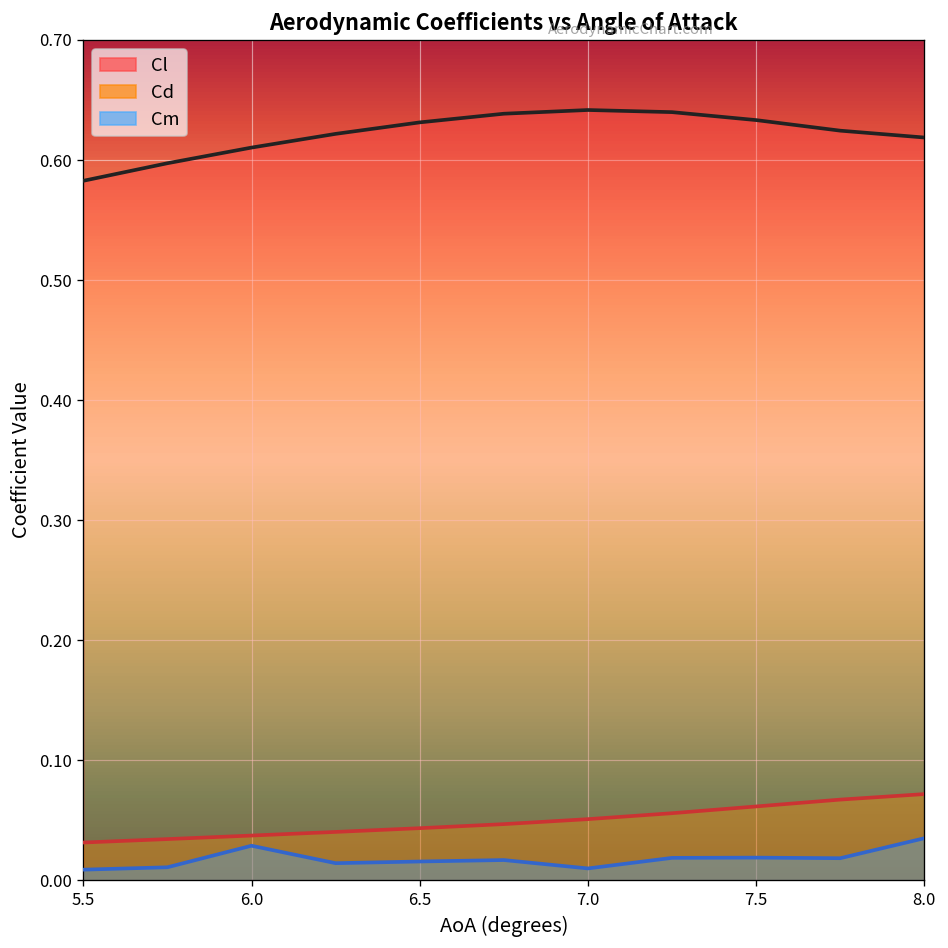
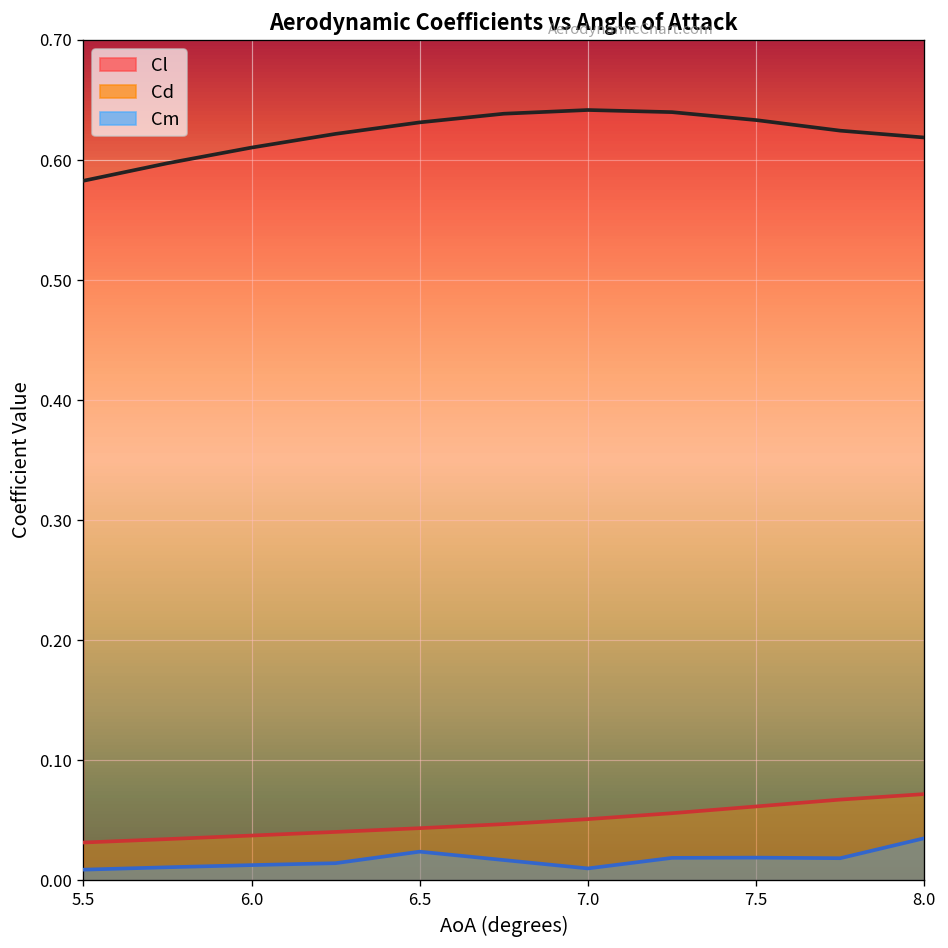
Cm, 6.0: 0.029 -> 0.013
Cm, 6.5: 0.016 -> 0.024
